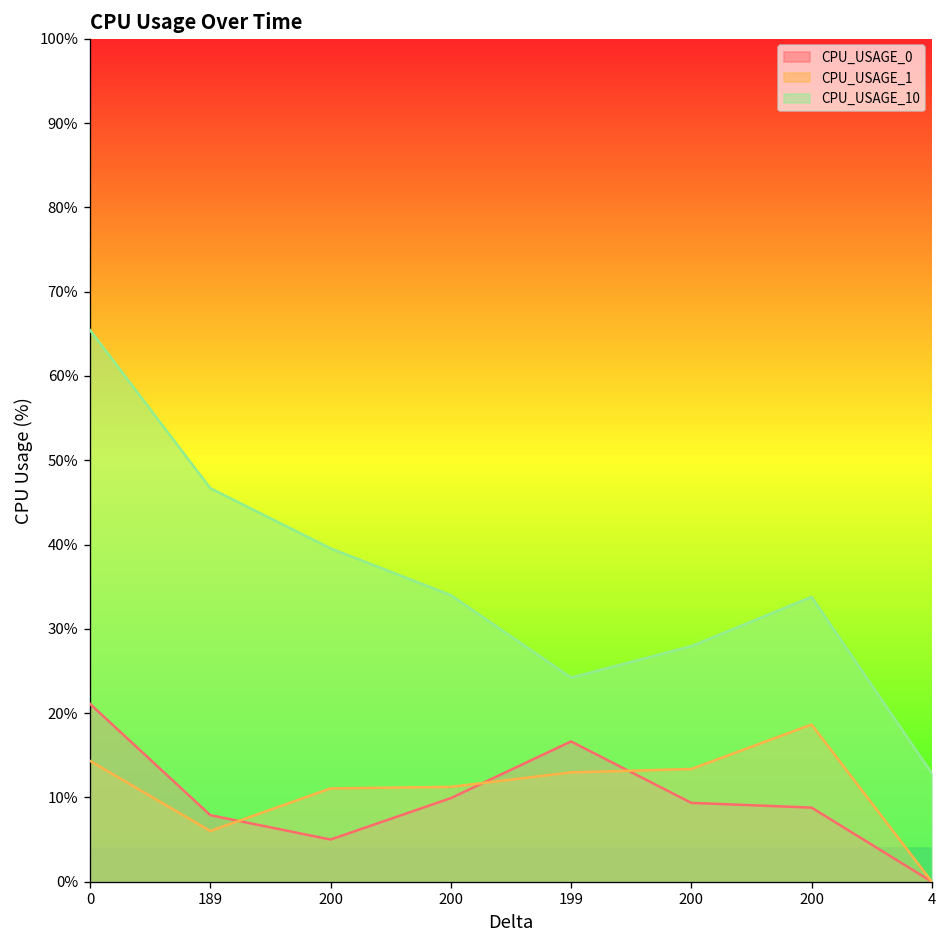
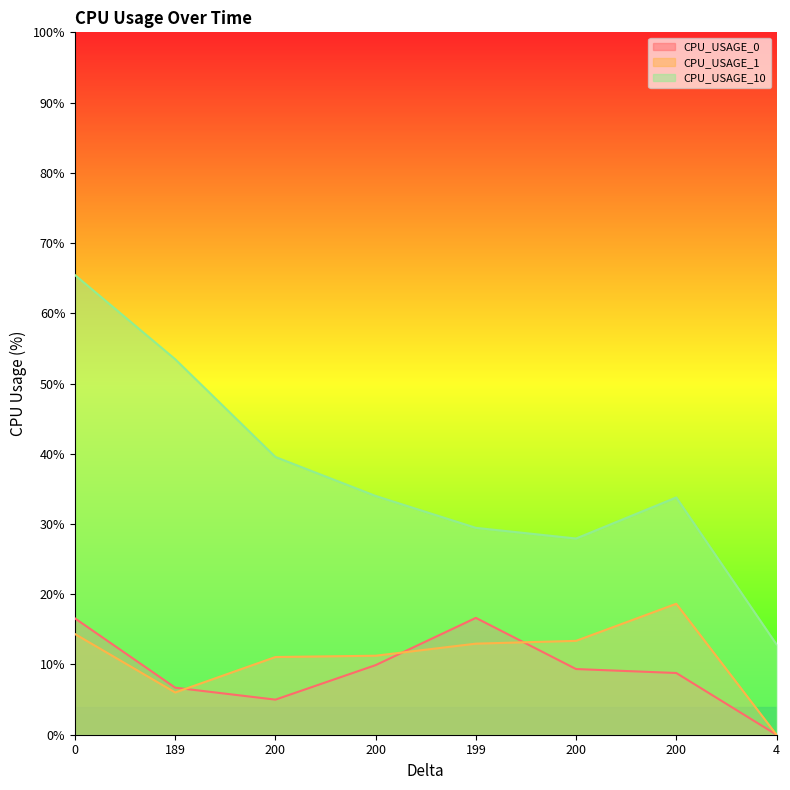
CPU_USAGE_0, 0: 21% -> 17%
CPU_USAGE_0, 189: 8% -> 7%
CPU_USAGE_10, 189: 47% -> 53%
CPU_USAGE_10, 199: 24% -> 29%
